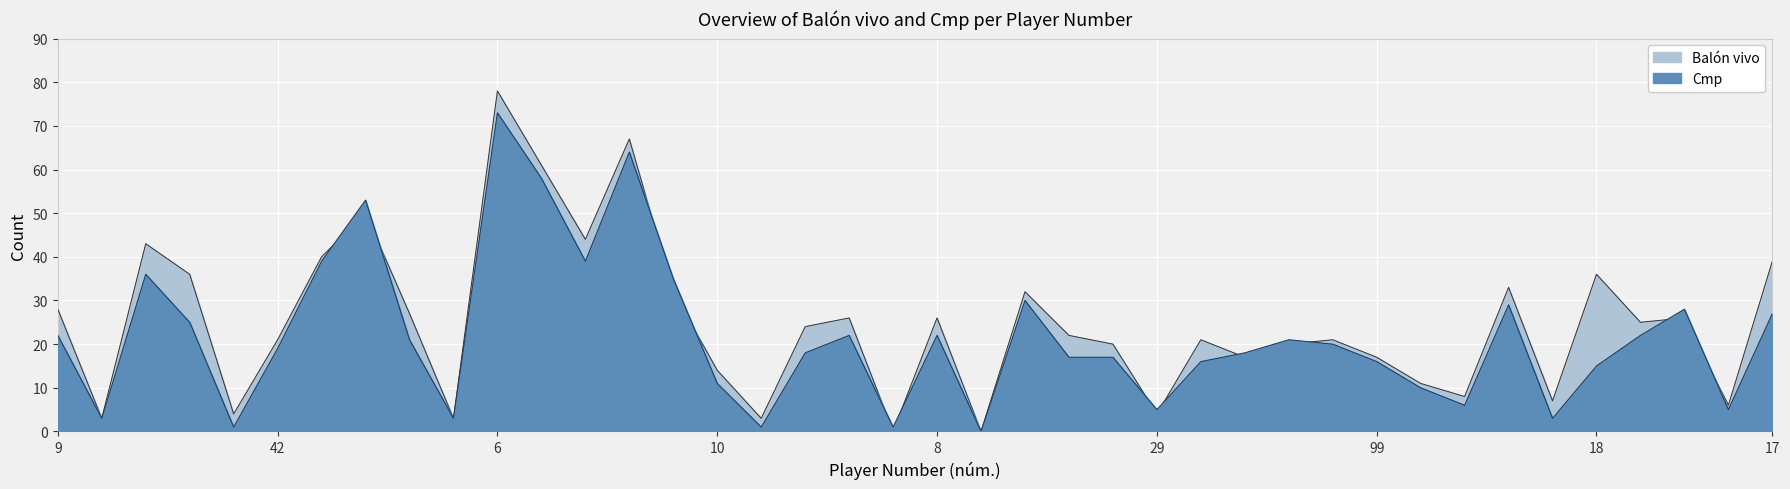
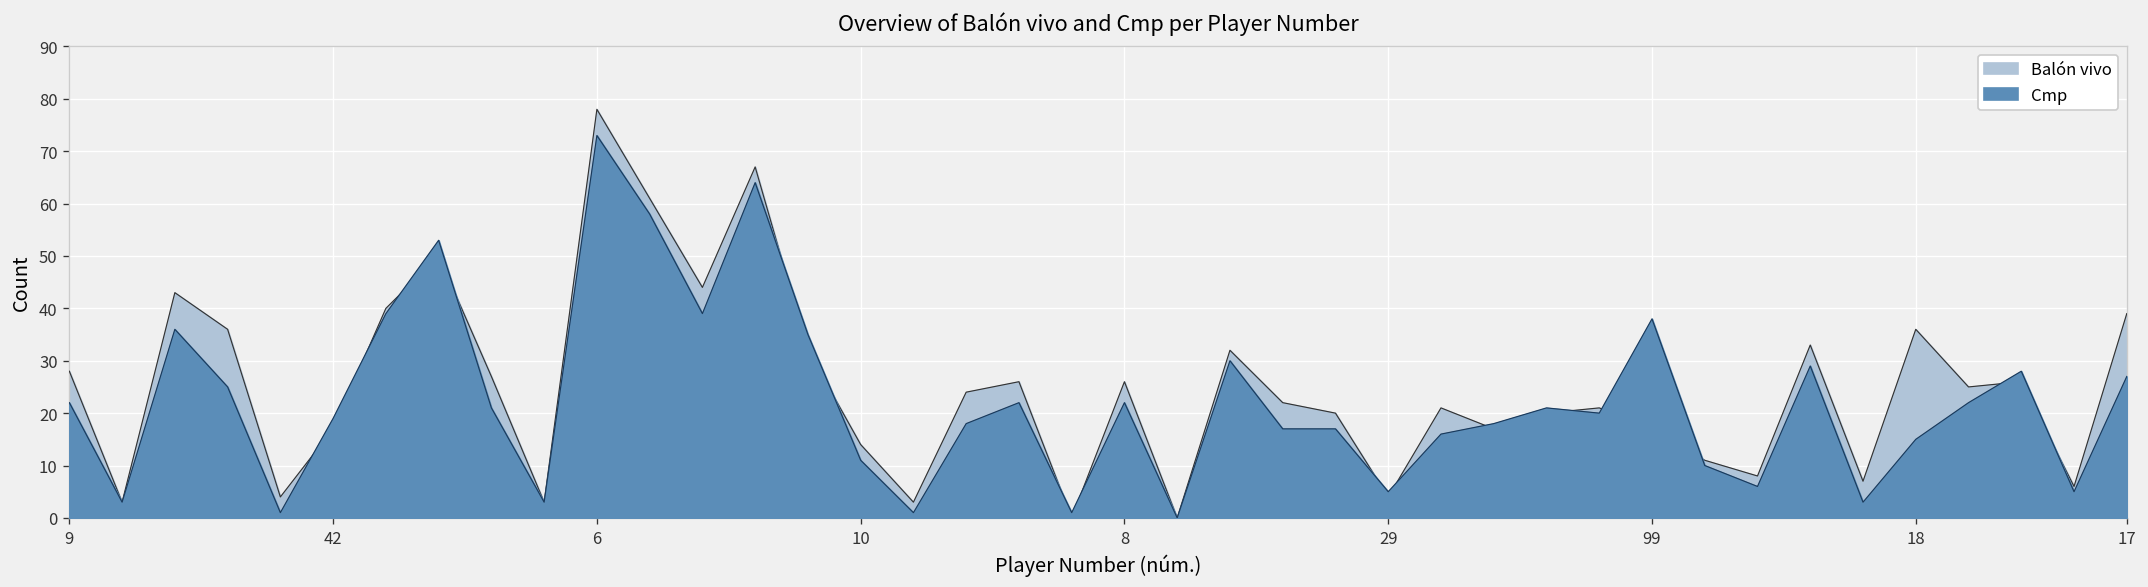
Balón vivo, 42: 21 -> 17
Cmp, 99: 16 -> 38
